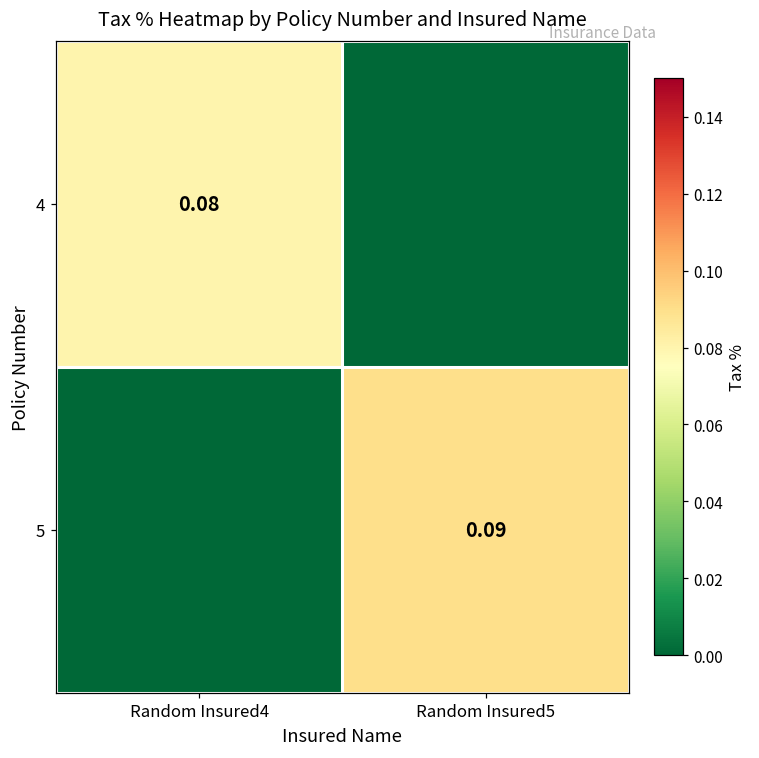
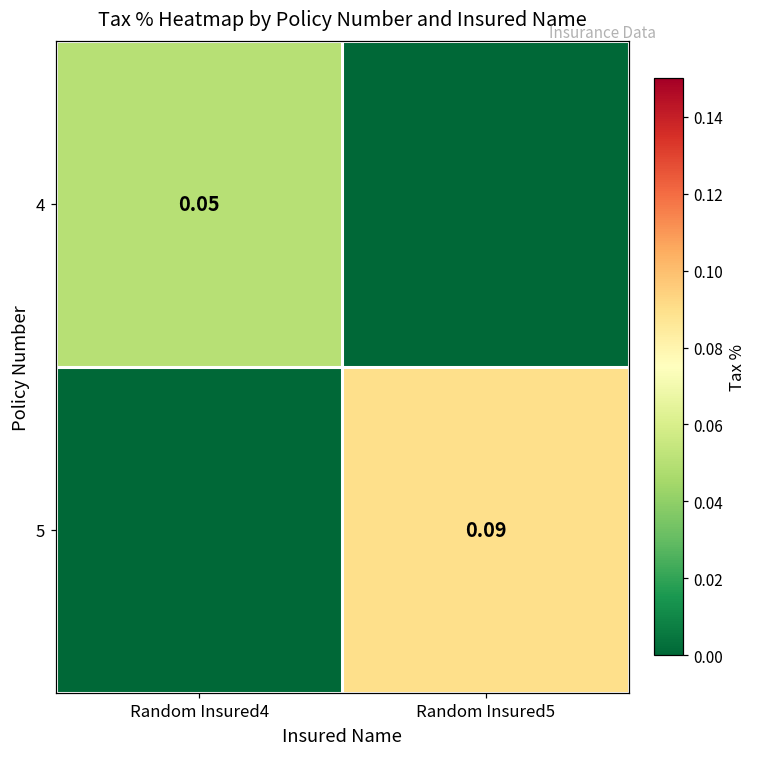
4, Random Insured4: 0.08 -> 0.05
